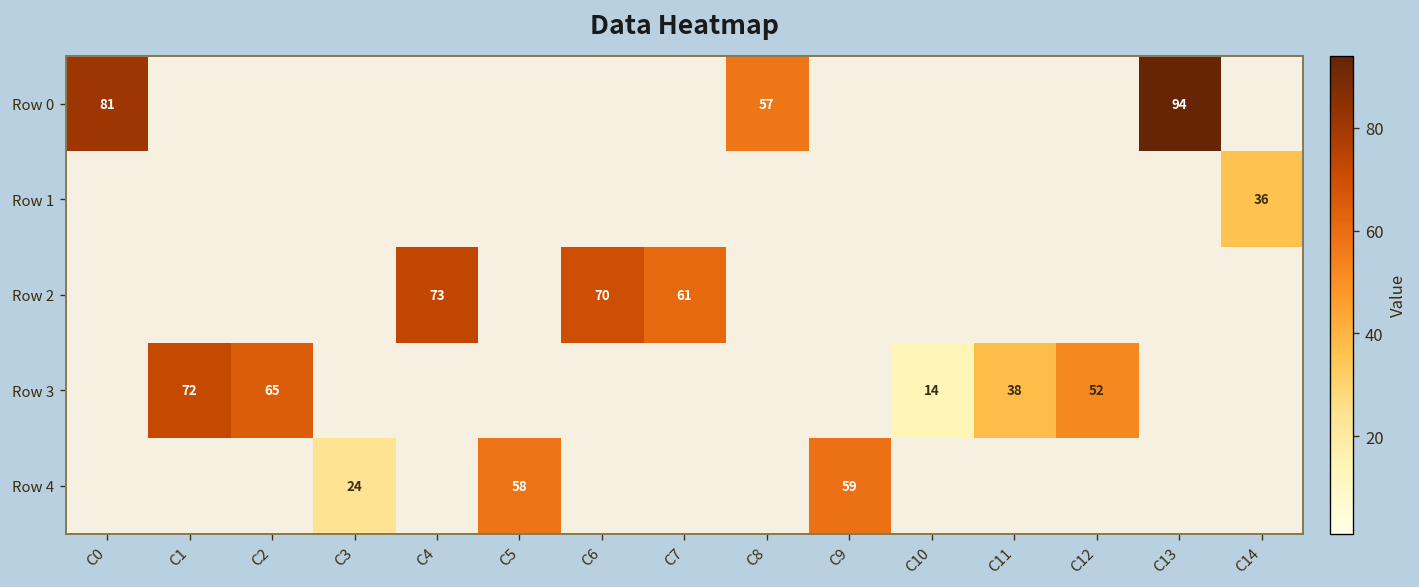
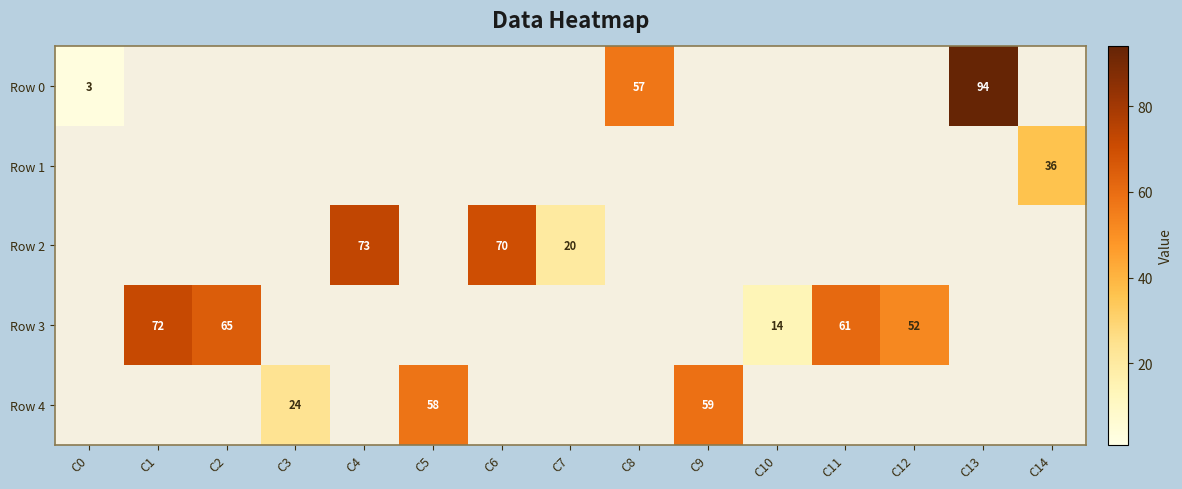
Row 0, C0: 81 -> 3
Row 2, C7: 61 -> 20
Row 3, C11: 38 -> 61
